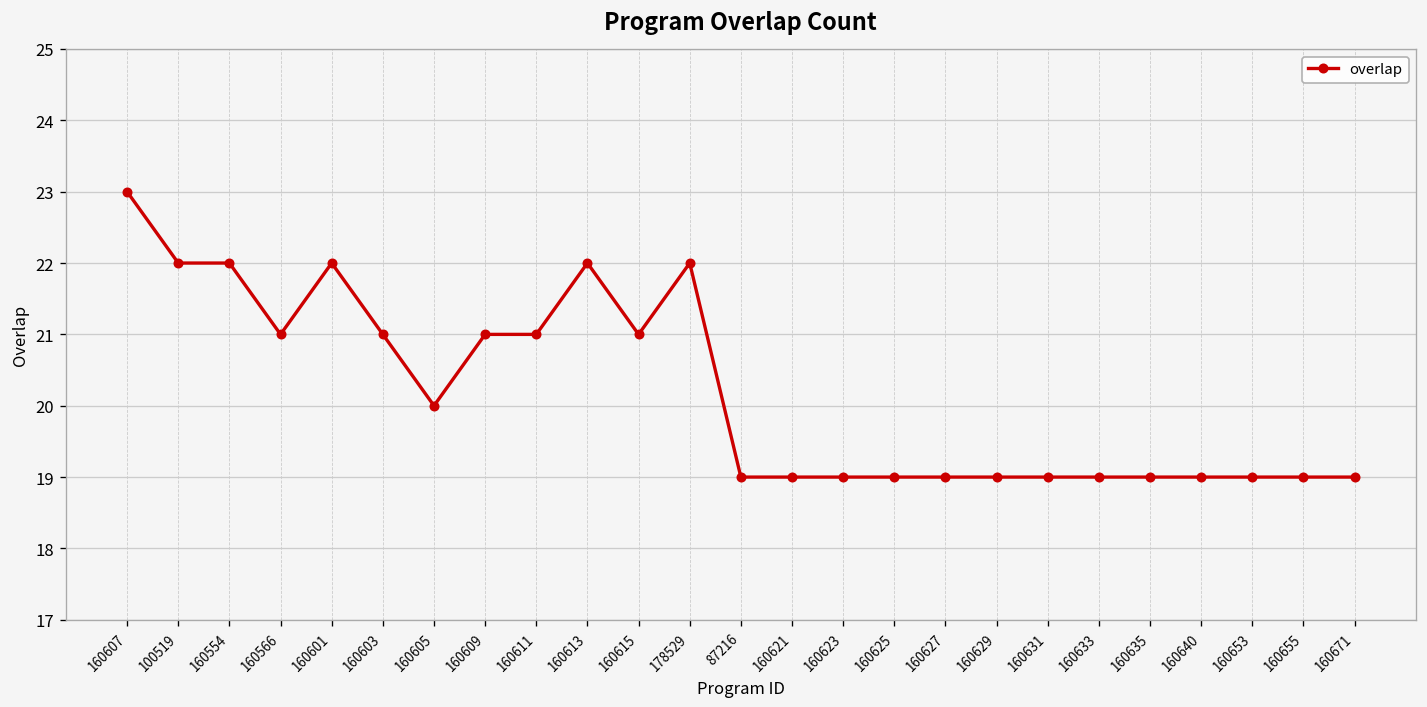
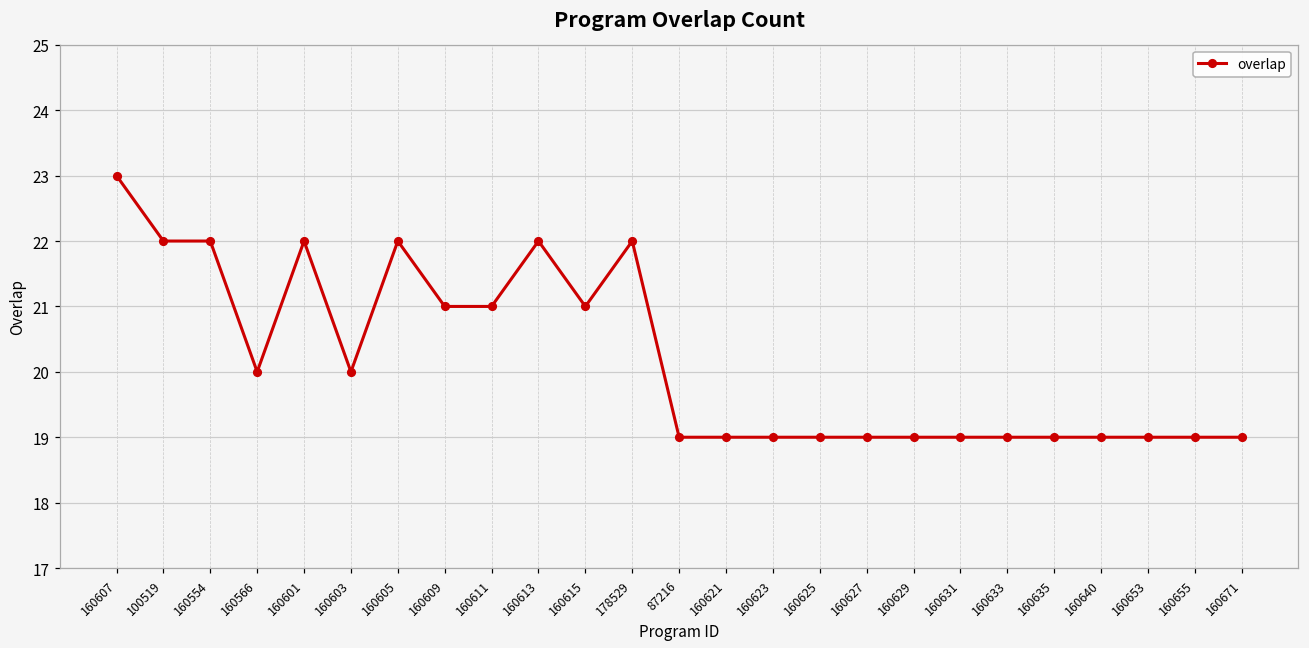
160566: 21 -> 20
160603: 21 -> 20
160605: 20 -> 22
